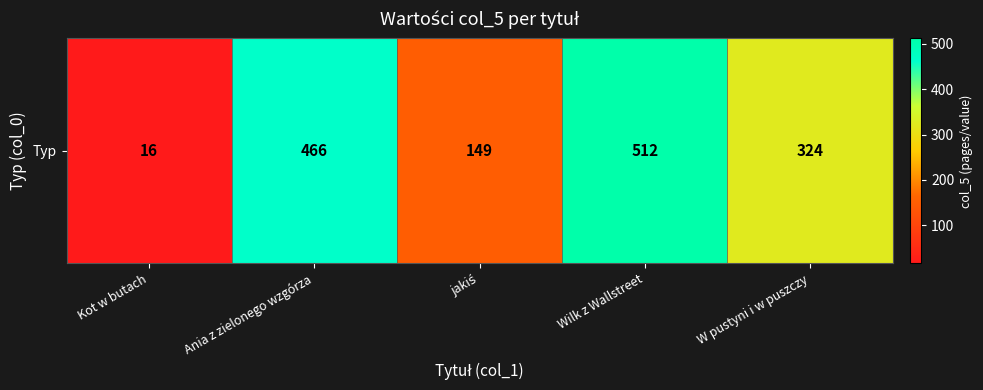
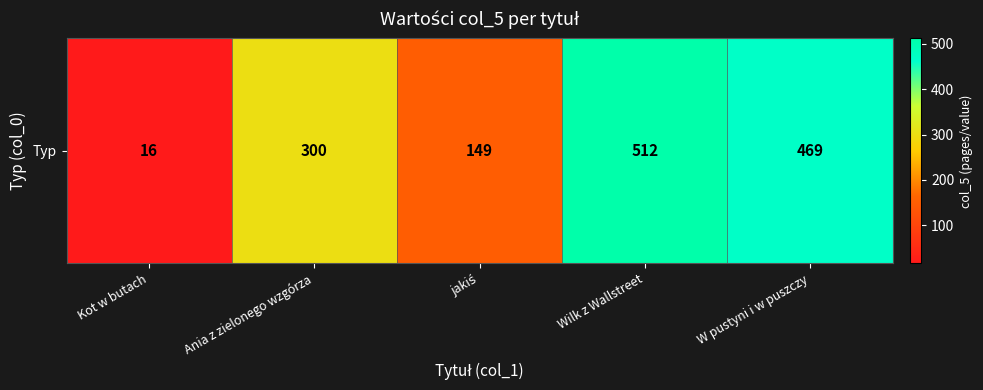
Typ, Ania z zielonego wzgórza: 466 -> 300
Typ, W pustyni i w puszczy: 324 -> 469
